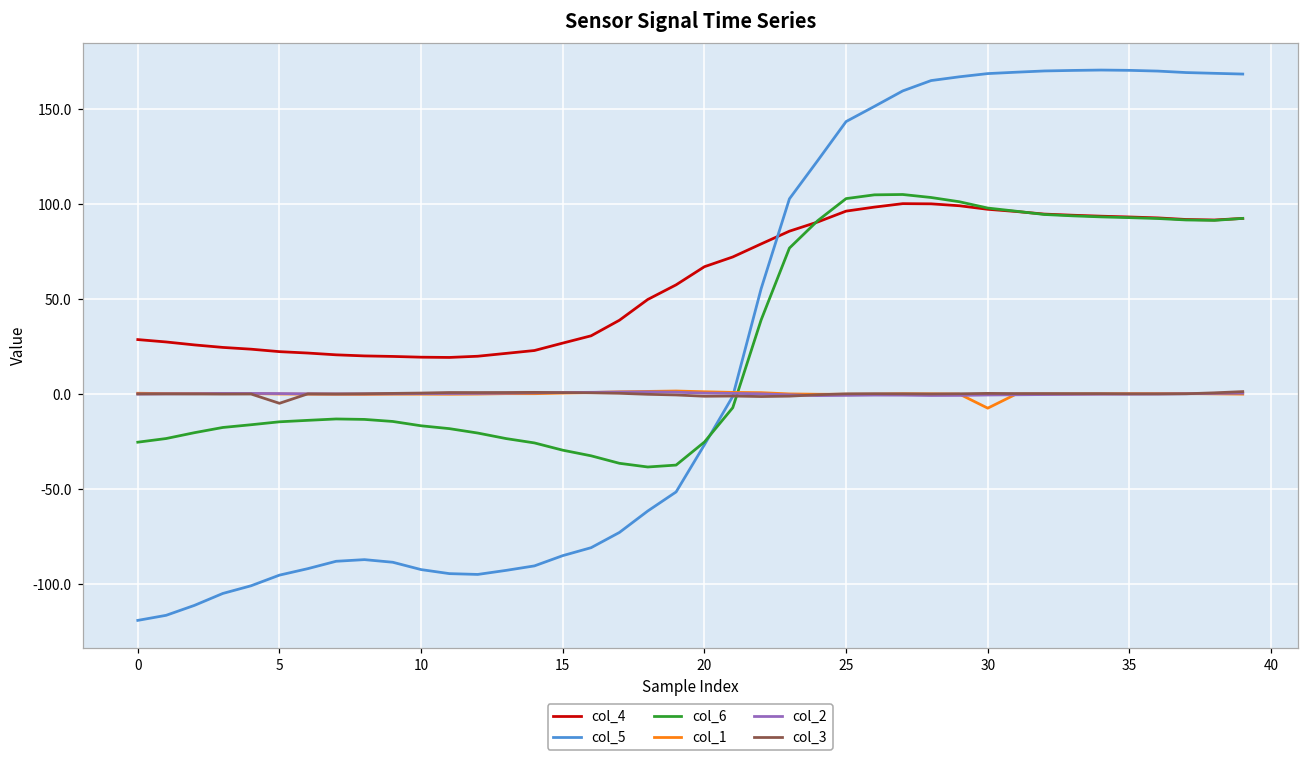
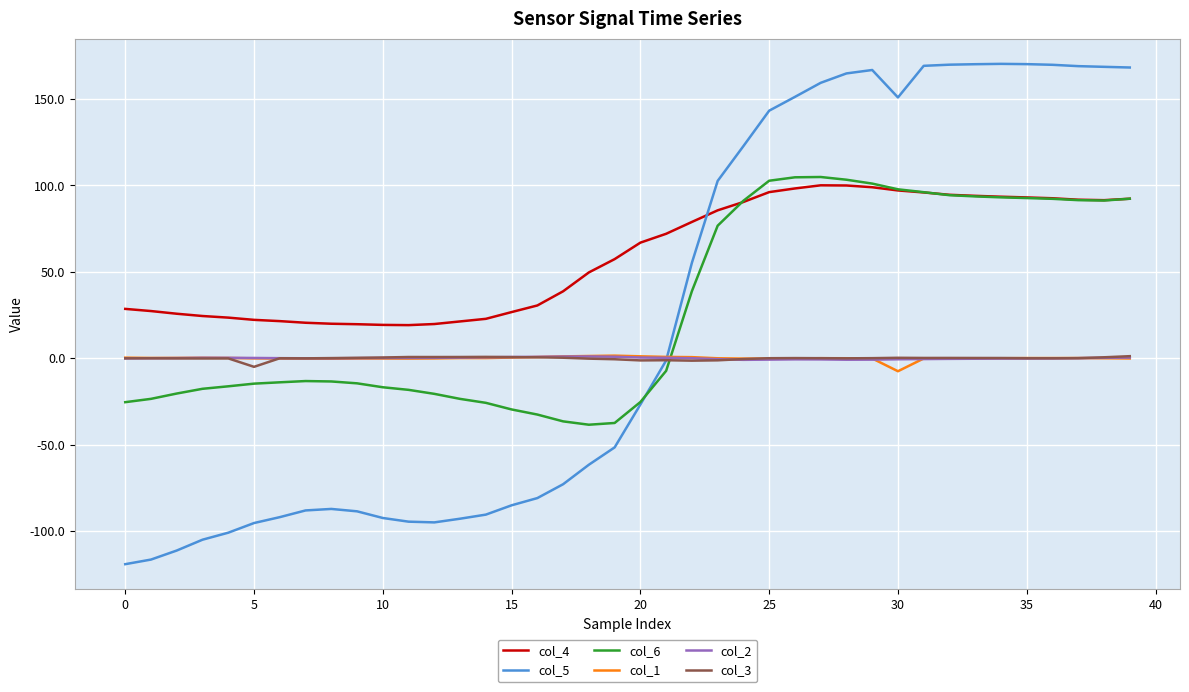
col_5, 30: 169 -> 151
